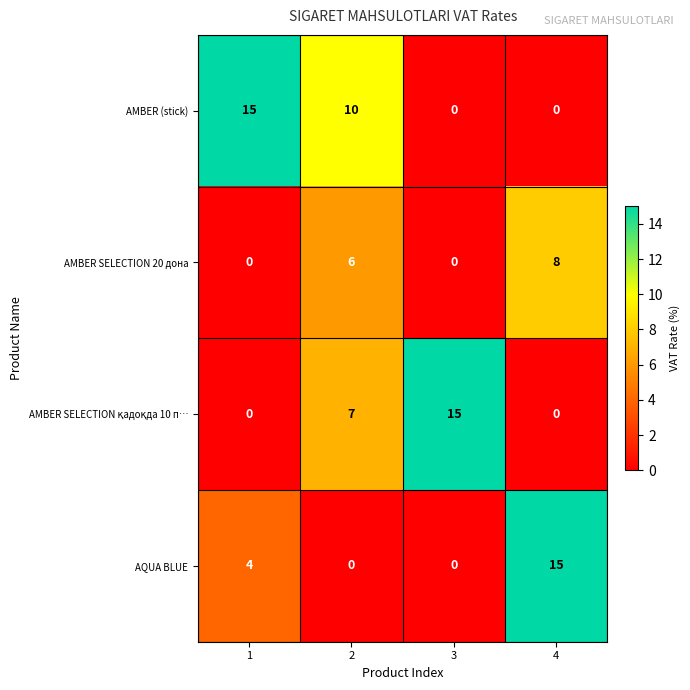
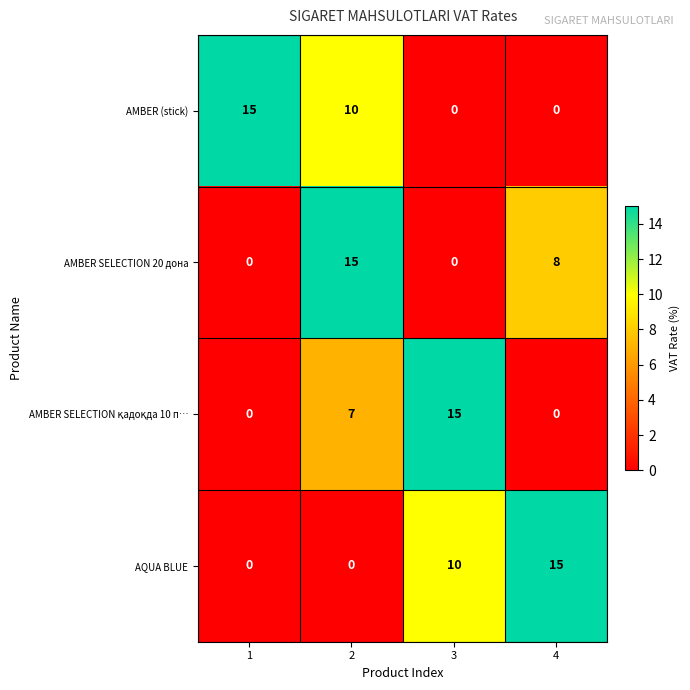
AMBER SELECTION 20 дона, 2: 6 -> 15
AQUA BLUE, 1: 4 -> 0
AQUA BLUE, 3: 0 -> 10
